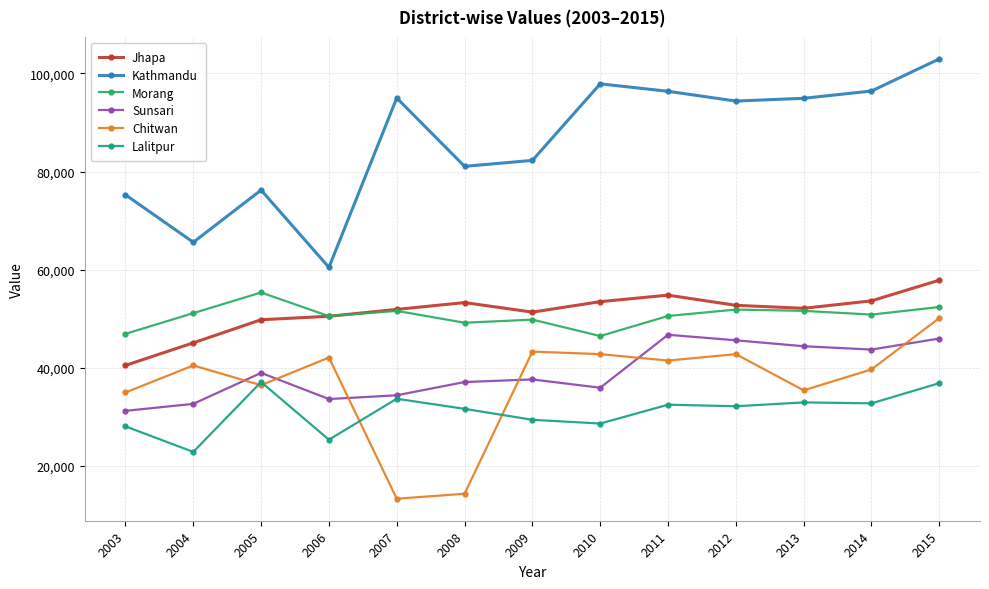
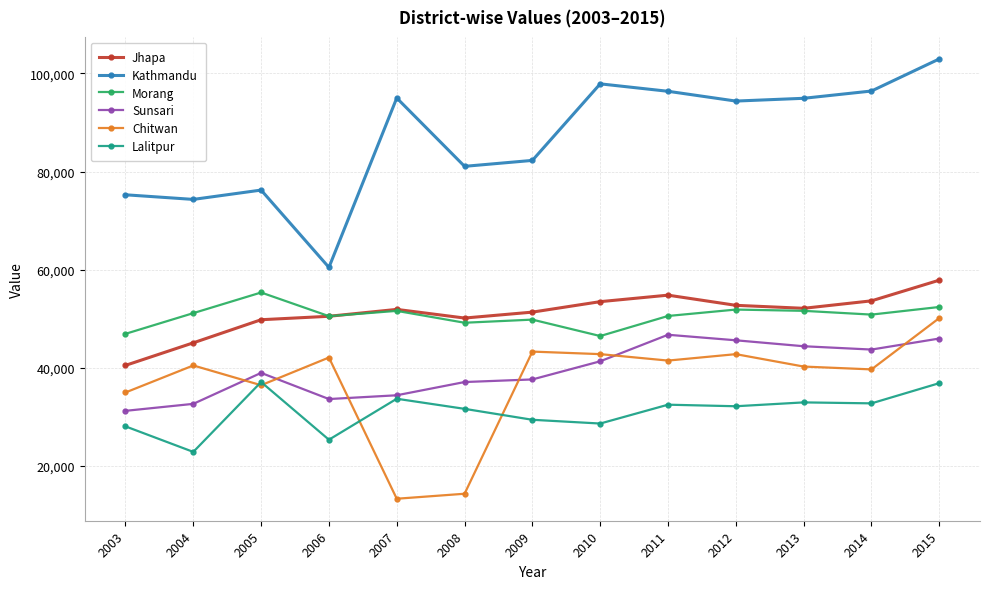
Kathmandu, 2004: 66,000 -> 74,000
Jhapa, 2008: 53,000 -> 50,000
Sunsari, 2010: 36,000 -> 41,000
Chitwan, 2013: 35,000 -> 40,000
